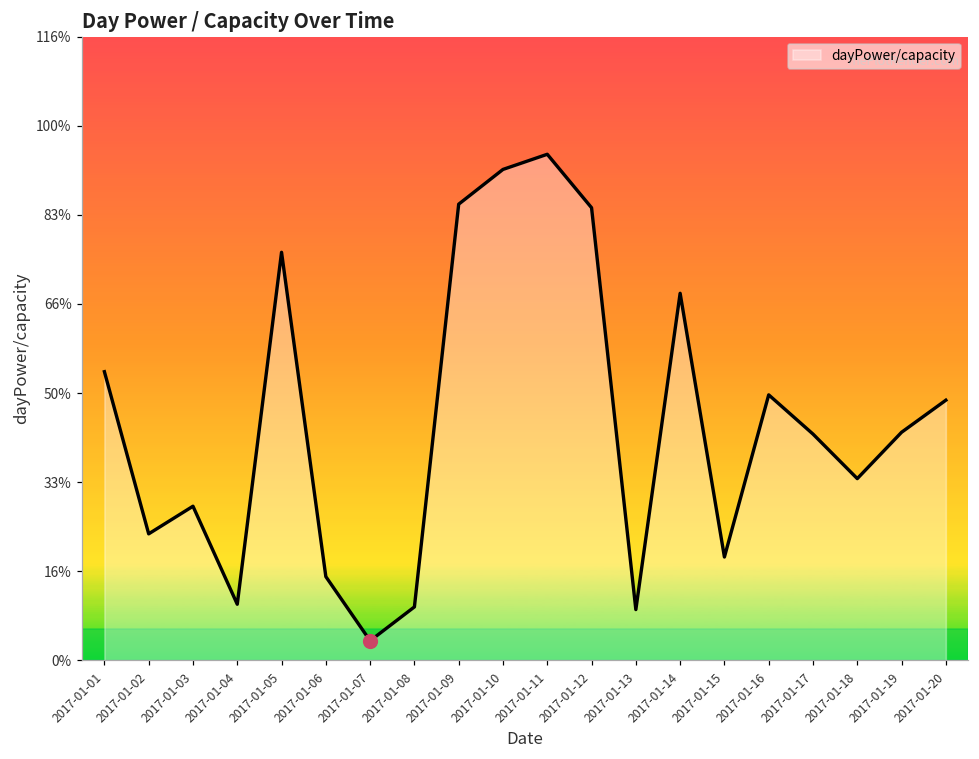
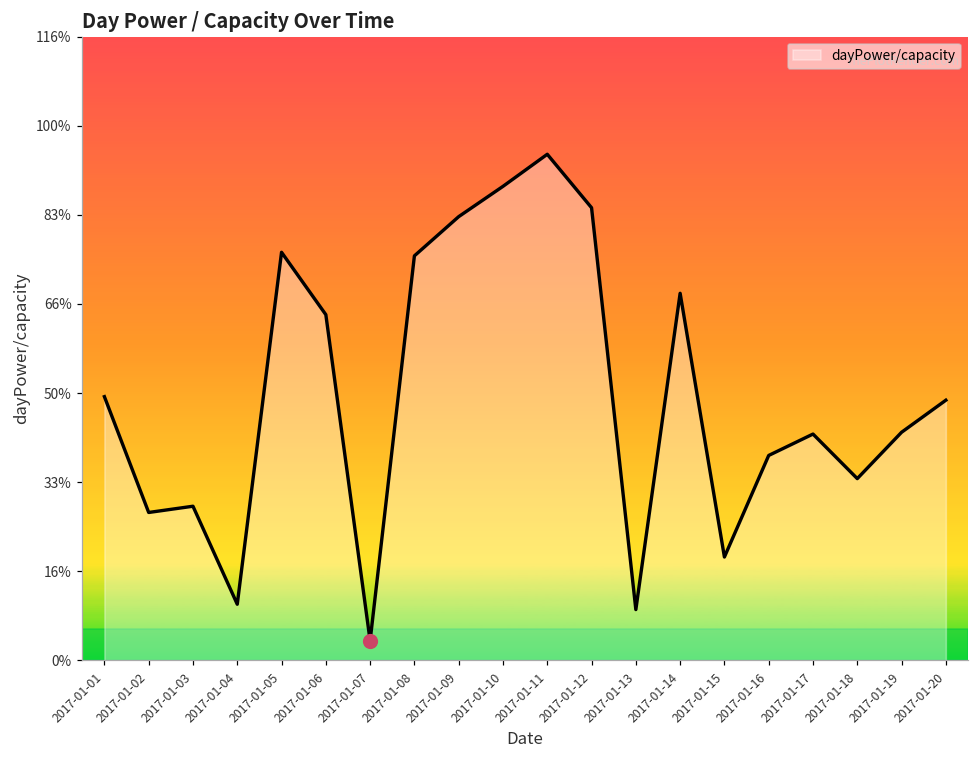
dayPower/capacity, 2017-01-01: 54% -> 49%
dayPower/capacity, 2017-01-02: 24% -> 28%
dayPower/capacity, 2017-01-06: 16% -> 64%
dayPower/capacity, 2017-01-08: 10% -> 75%
dayPower/capacity, 2017-01-09: 85% -> 83%
dayPower/capacity, 2017-01-10: 91% -> 88%
dayPower/capacity, 2017-01-16: 49% -> 38%
